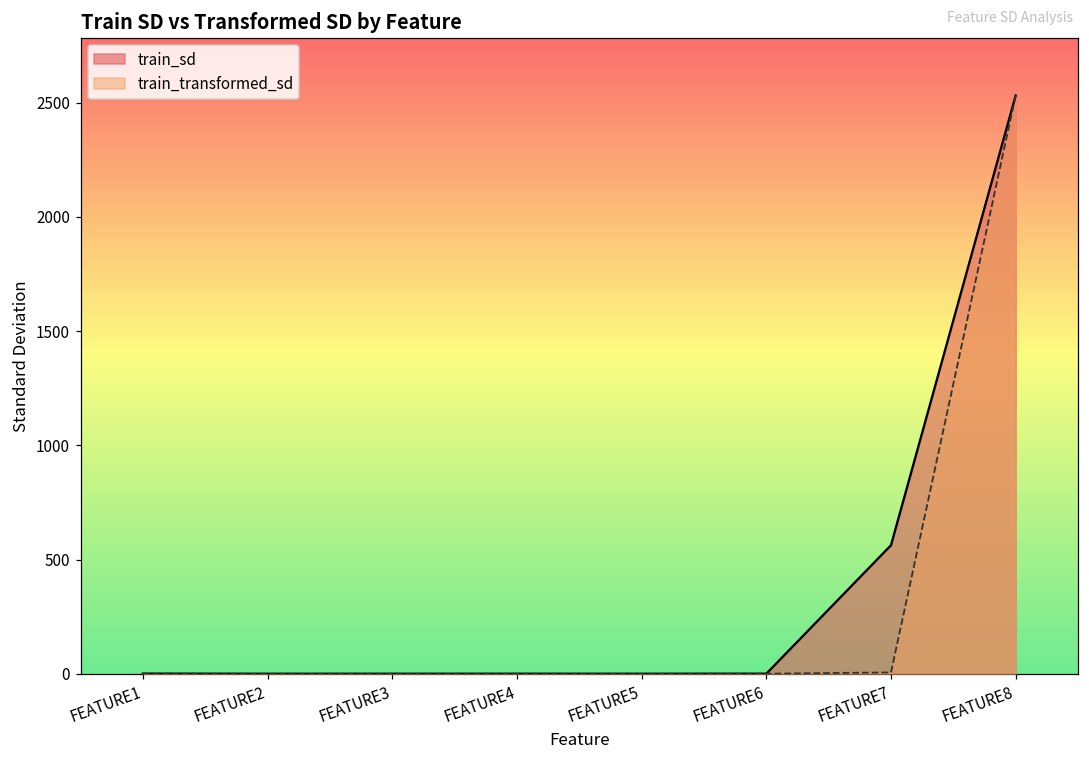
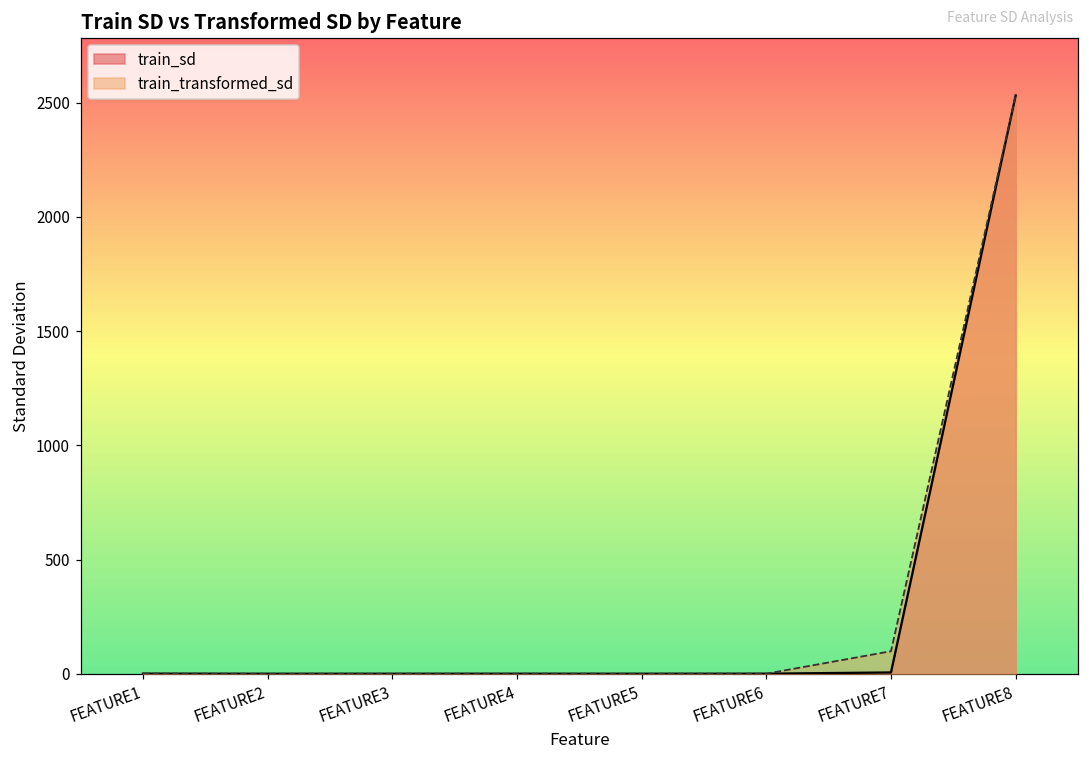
train_sd, FEATURE7: 560 -> 10
train_transformed_sd, FEATURE7: 10 -> 100
